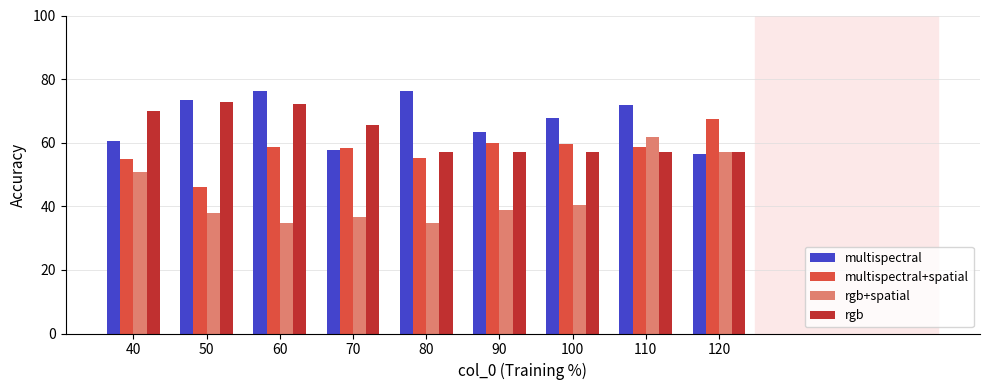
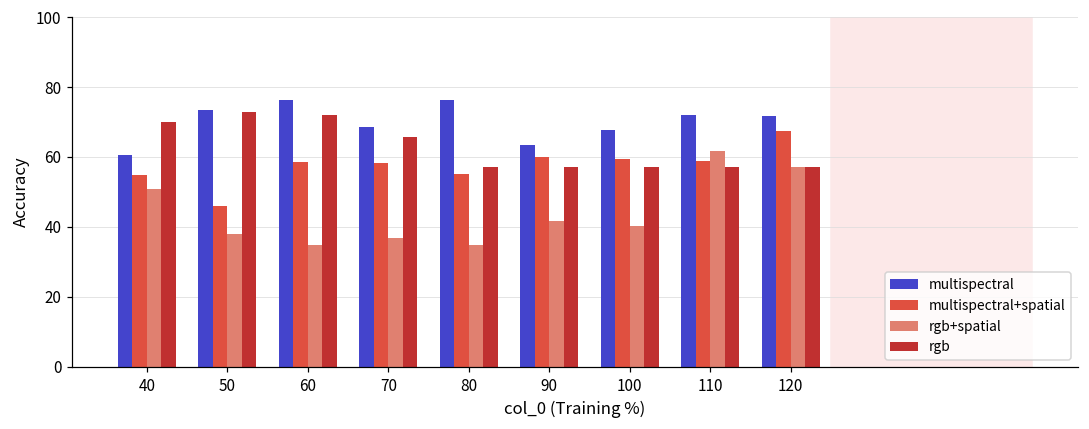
multispectral, 70: 58 -> 69
rgb+spatial, 90: 39 -> 42
multispectral, 120: 57 -> 72
